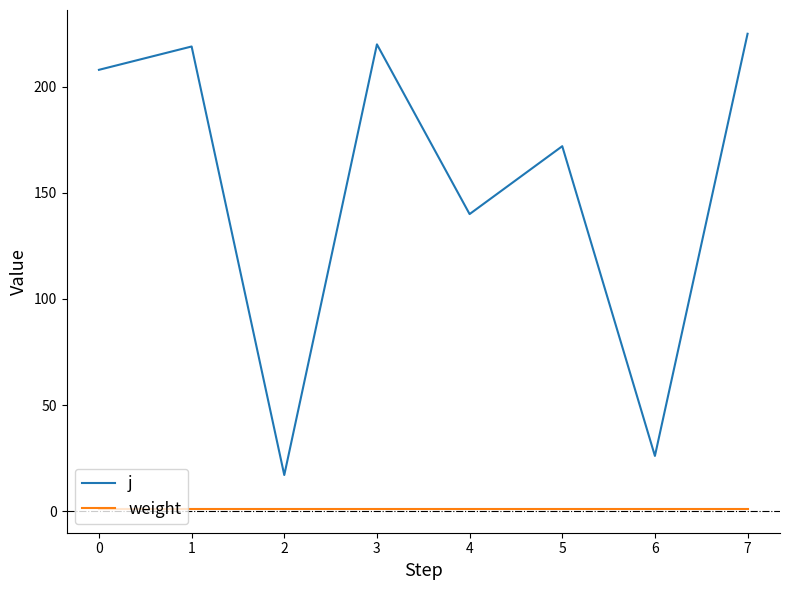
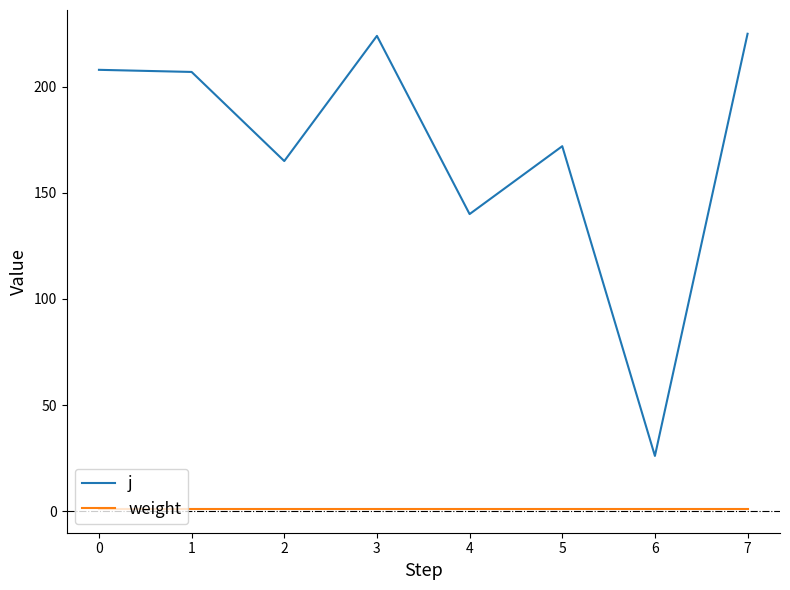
j, 1: 219 -> 207
j, 2: 17 -> 165
j, 3: 220 -> 224
